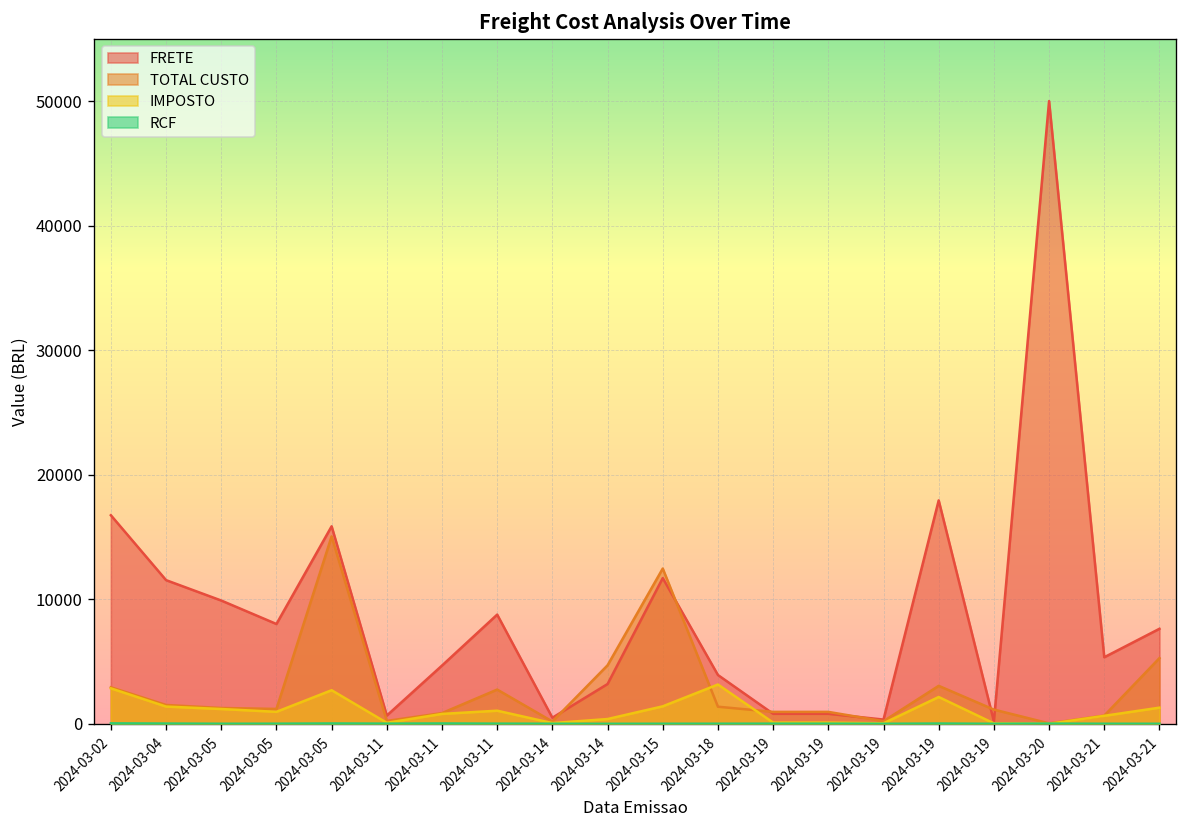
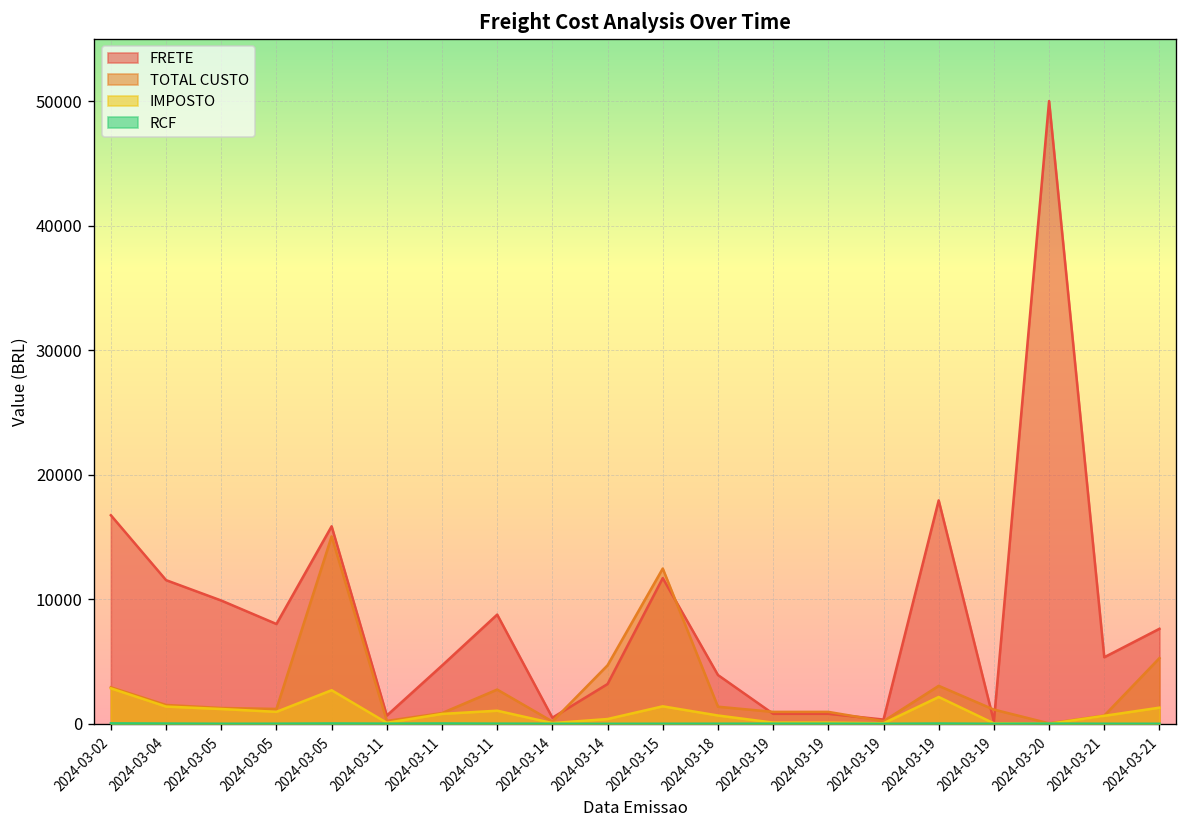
IMPOSTO, 2024-03-18: 3200 -> 700
